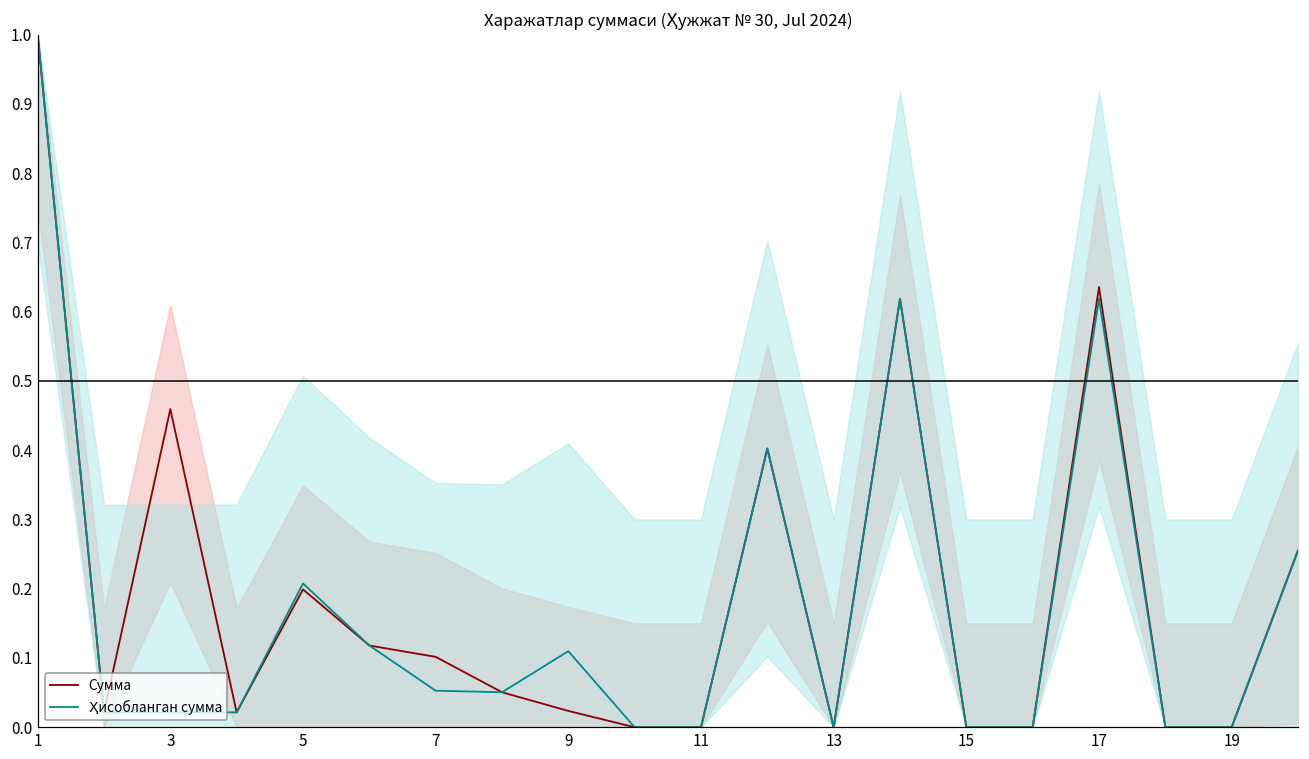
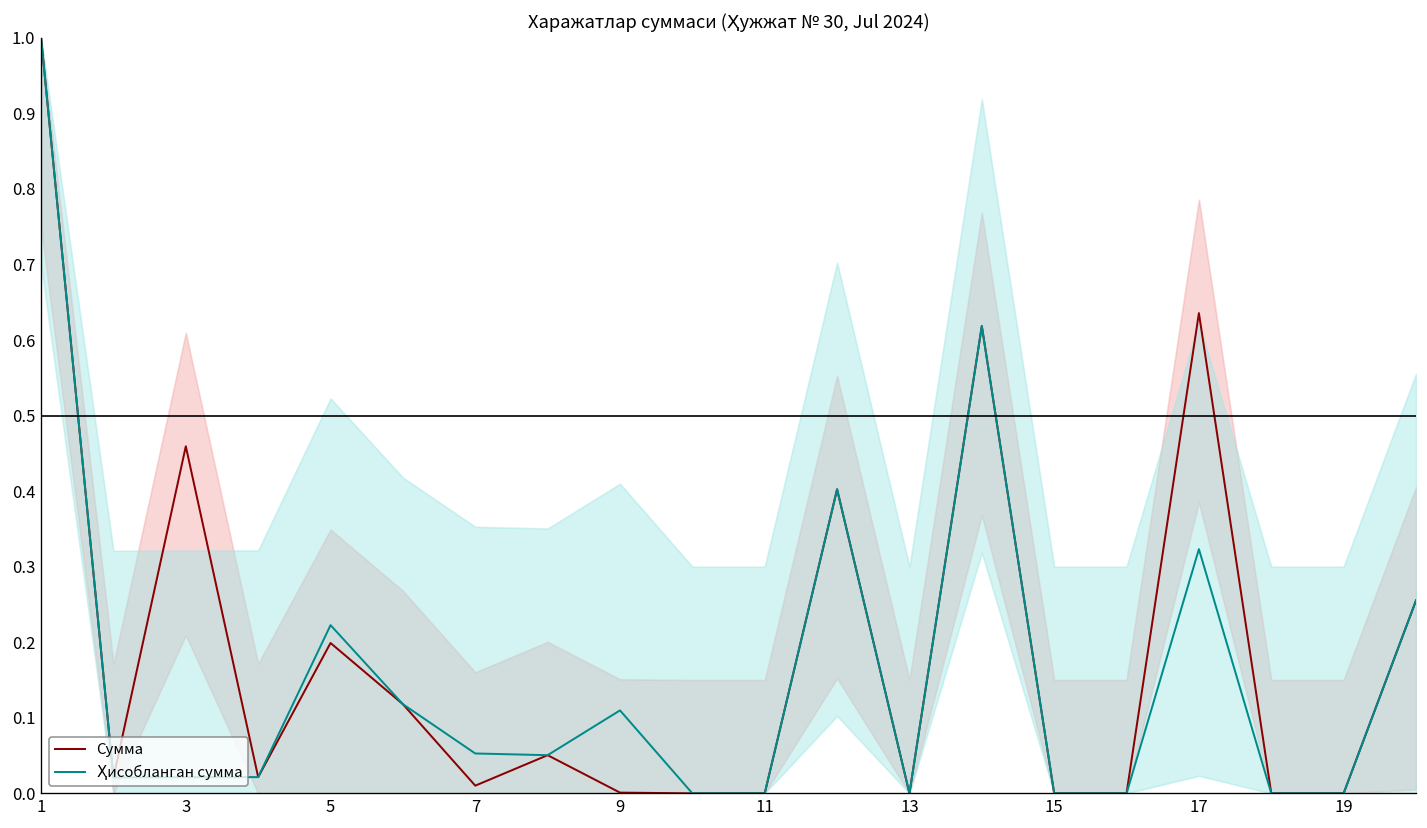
Ҳисобланган сумма, 5: 0.21 -> 0.22
Сумма, 7: 0.10 -> 0.01
Сумма, 9: 0.02 -> 0.00
Ҳисобланган сумма, 17: 0.62 -> 0.32
